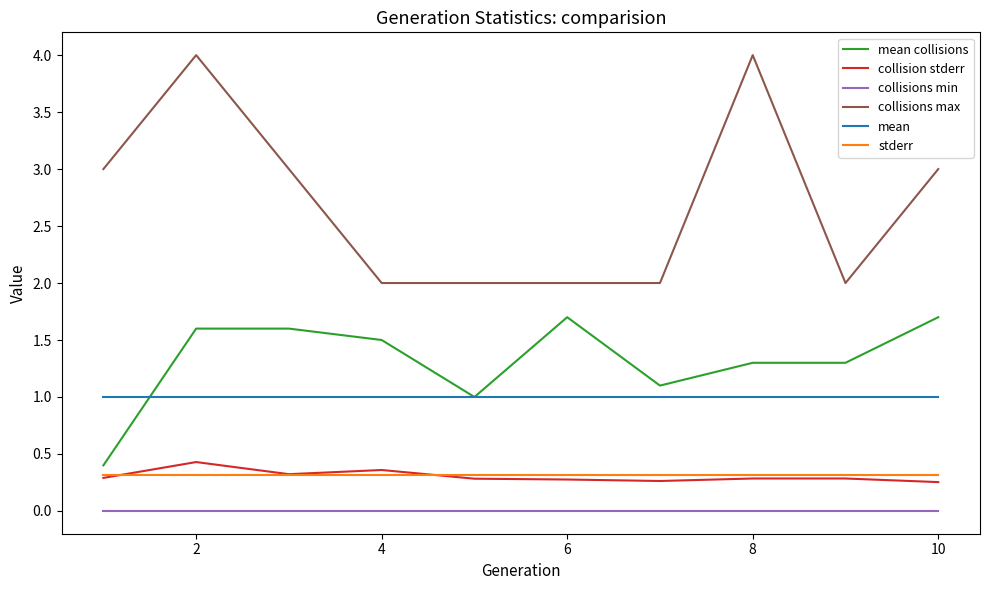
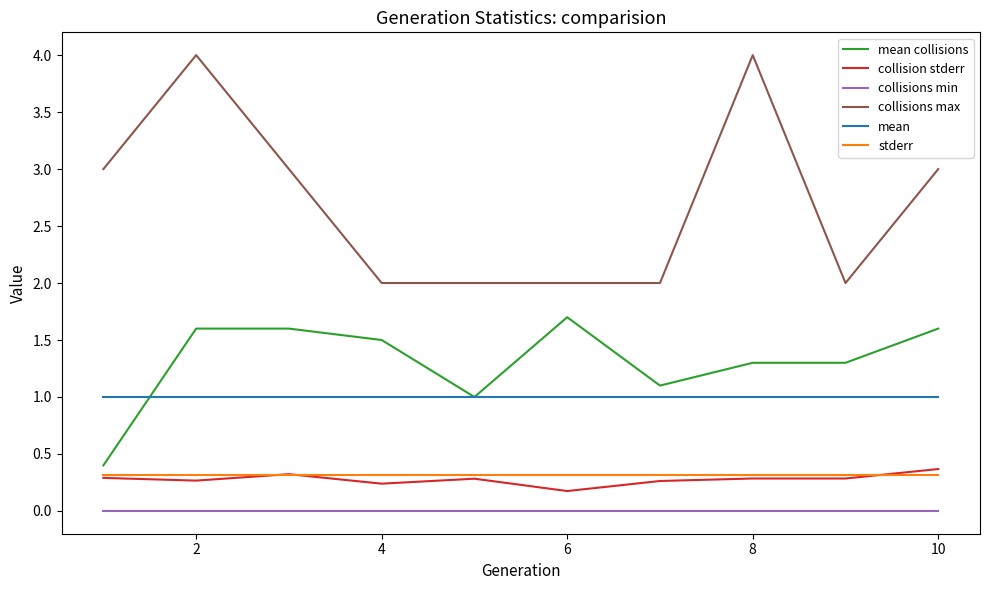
collision stderr, 2: 0.43 -> 0.27
collision stderr, 4: 0.36 -> 0.24
collision stderr, 6: 0.28 -> 0.17
mean collisions, 10: 1.7 -> 1.6
collision stderr, 10: 0.25 -> 0.37
